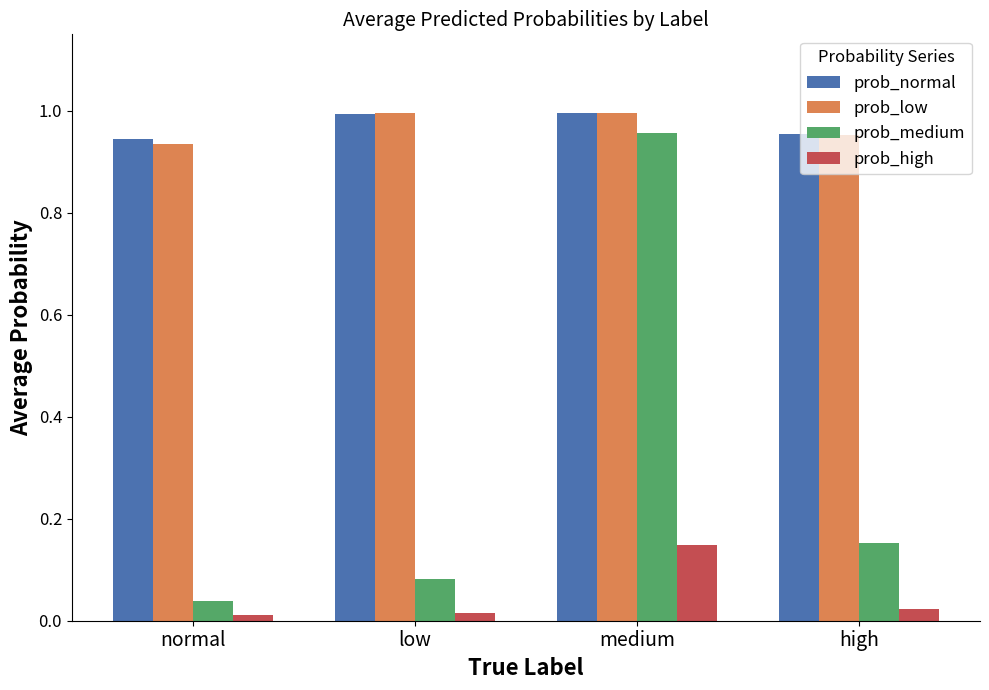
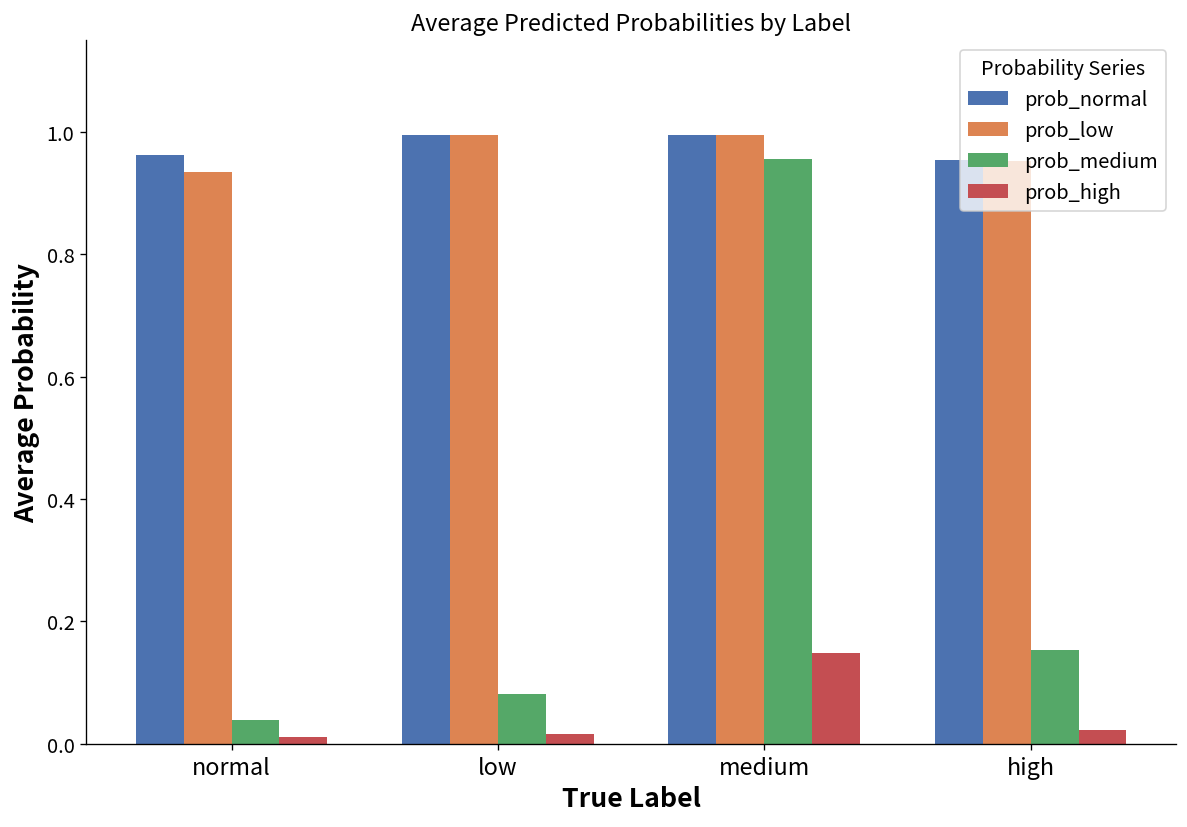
prob_normal, normal: 0.94 -> 0.96
